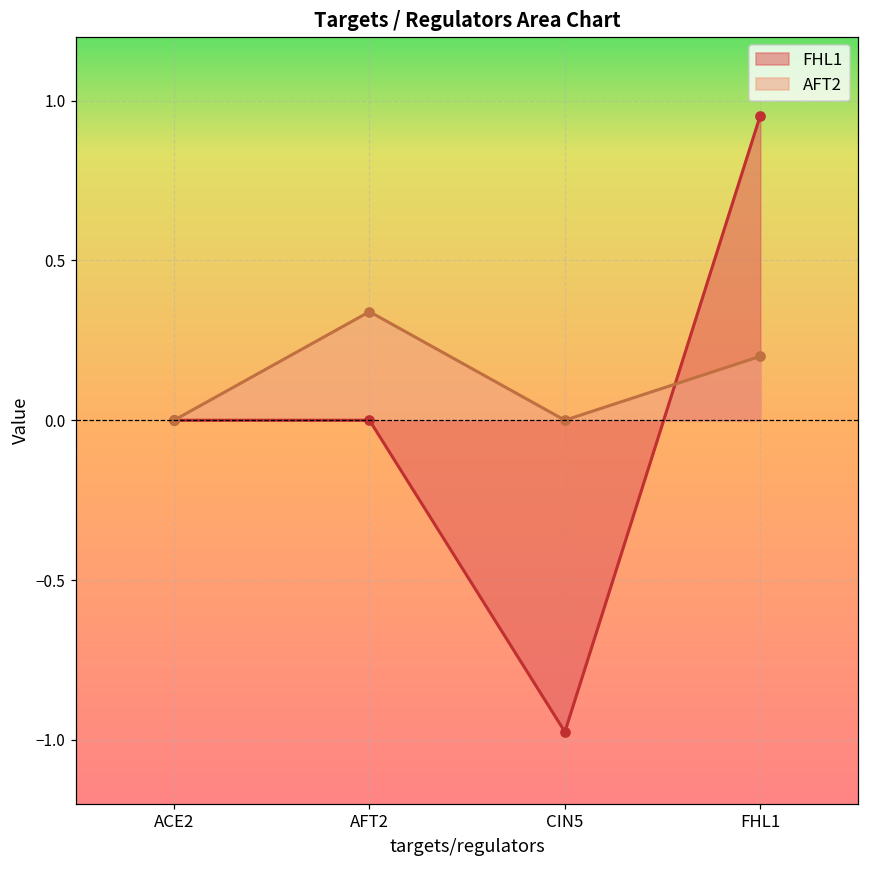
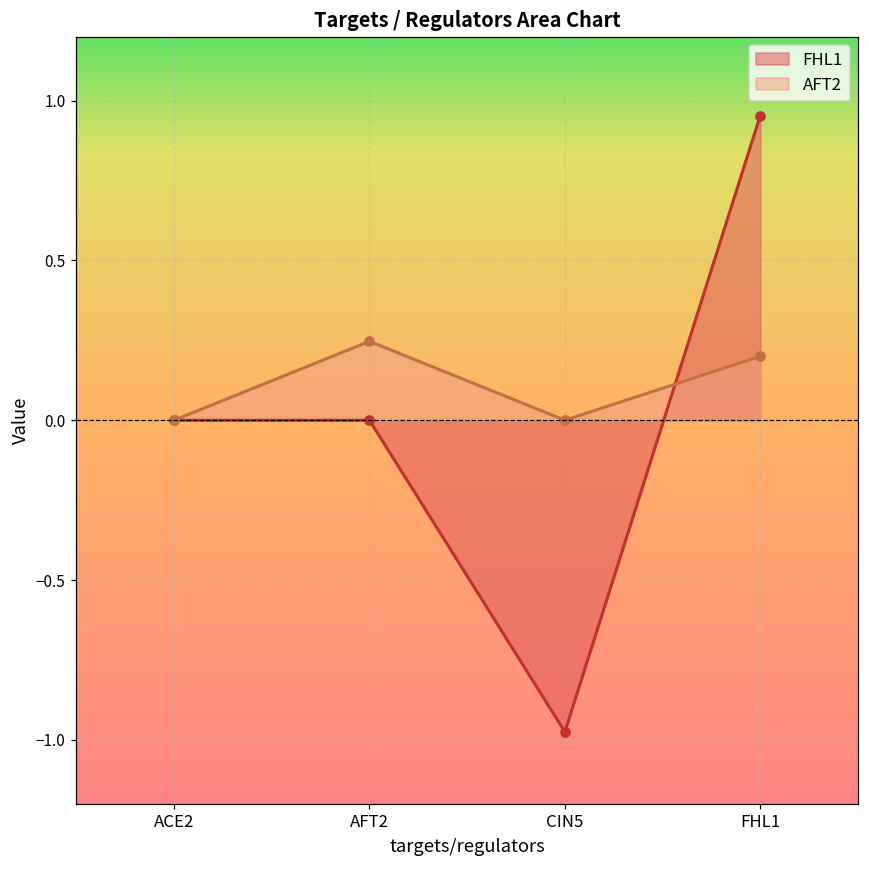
AFT2, AFT2: 0.34 -> 0.25
